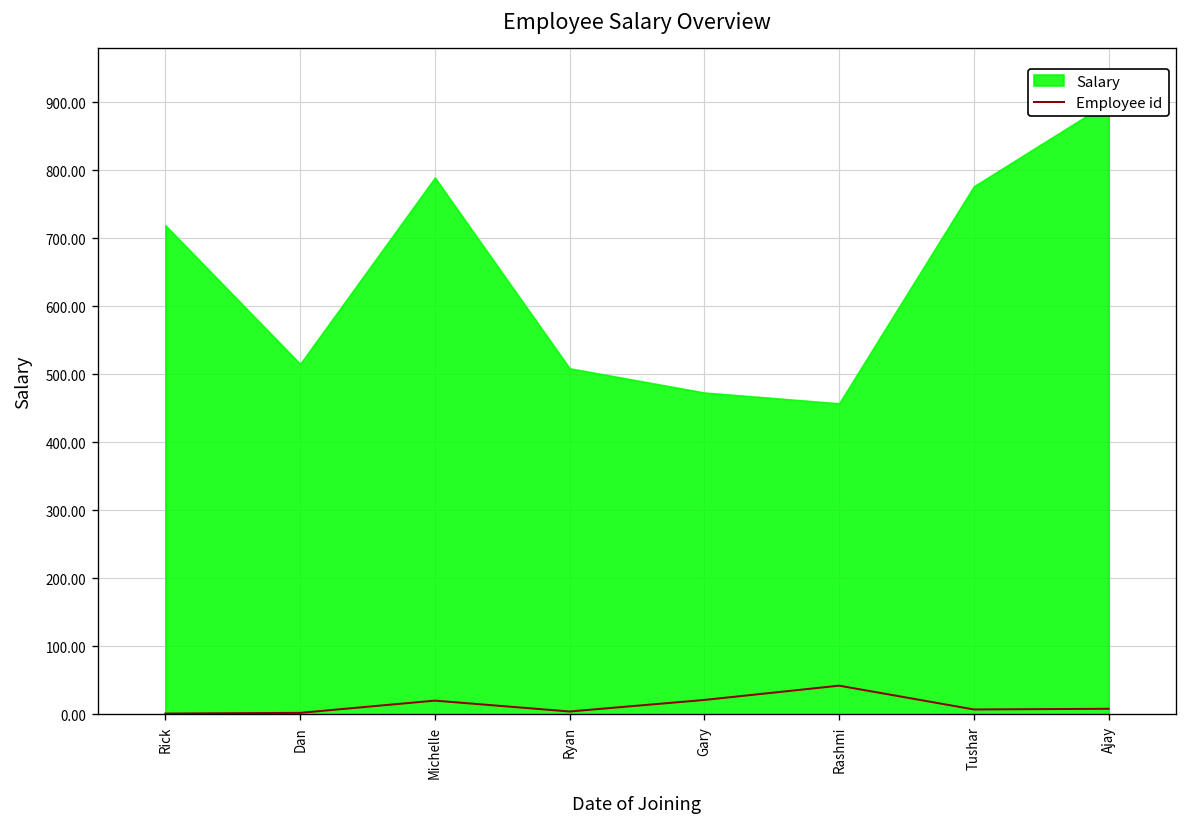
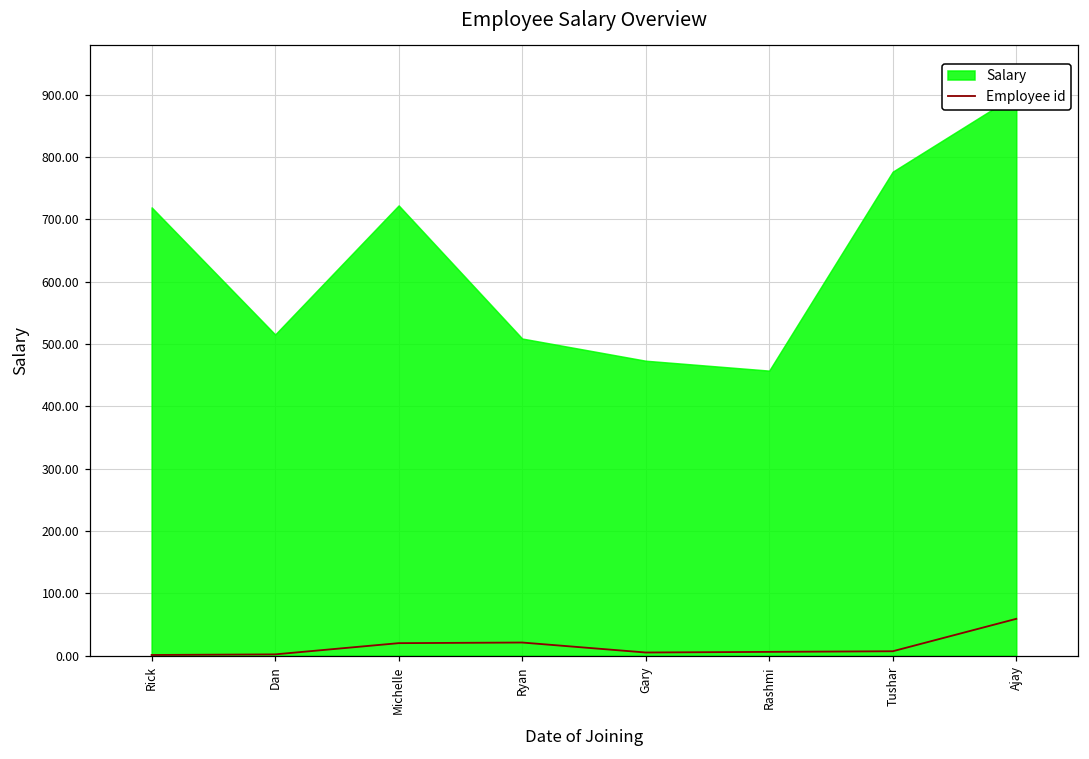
Salary, Michelle: 790 -> 720
Employee id, Ryan: 0 -> 20
Employee id, Gary: 20 -> 10
Employee id, Rashmi: 40 -> 10
Employee id, Ajay: 10 -> 60
